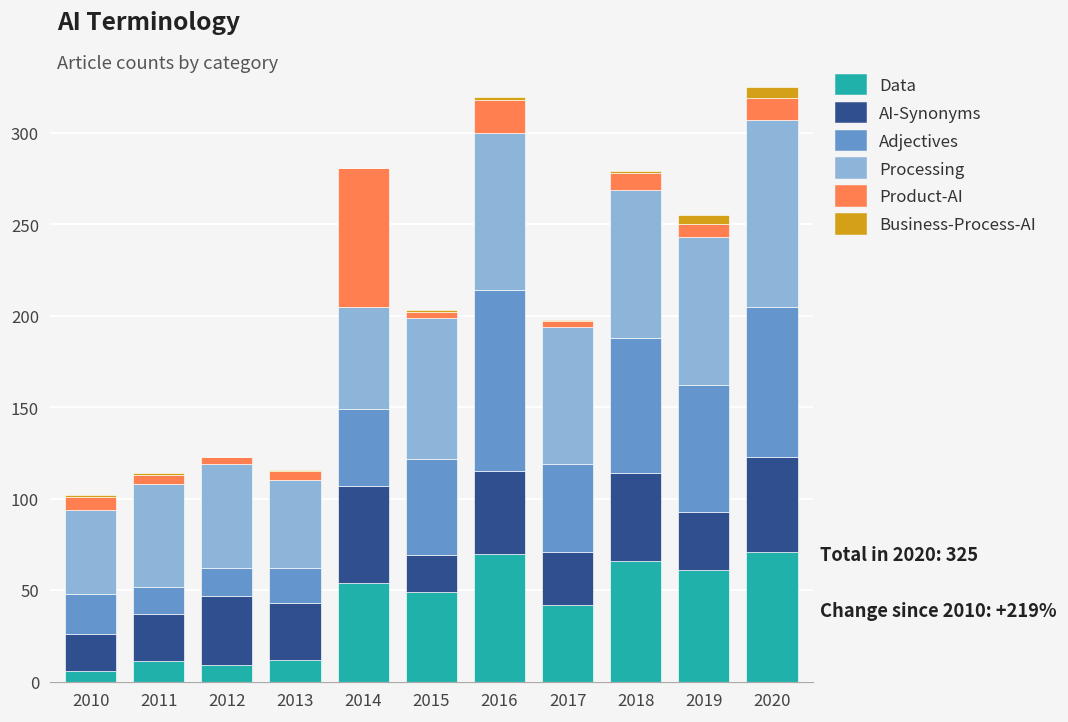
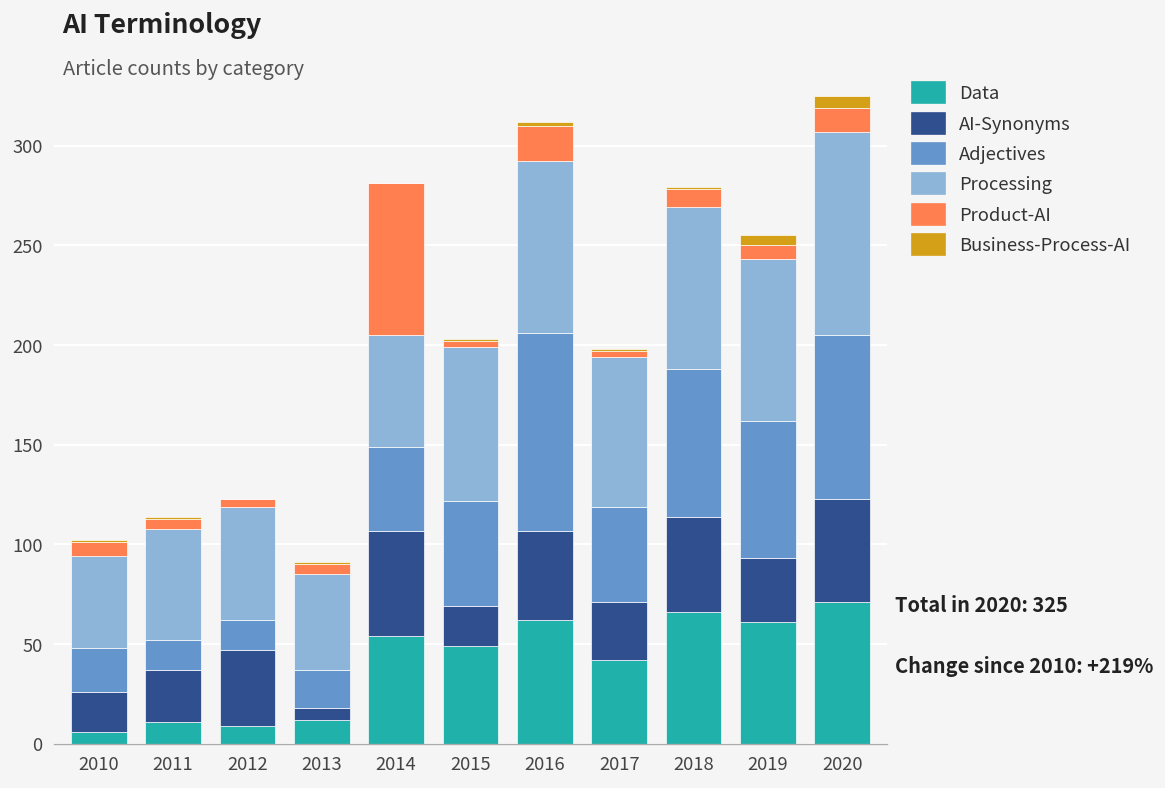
AI-Synonyms, 2013: 31 -> 6
Data, 2016: 70 -> 62
